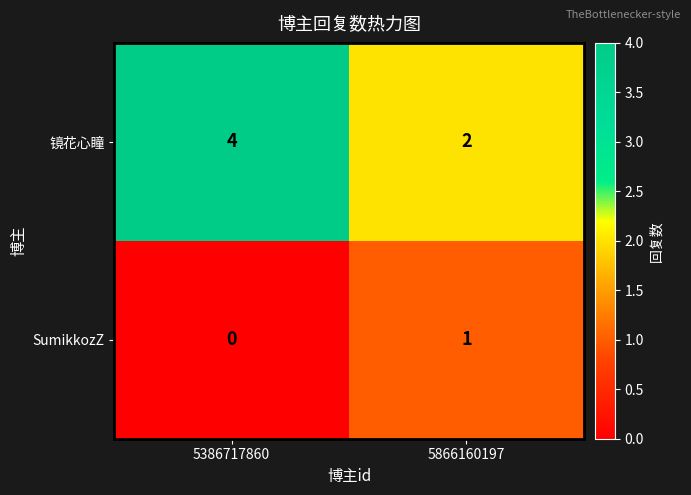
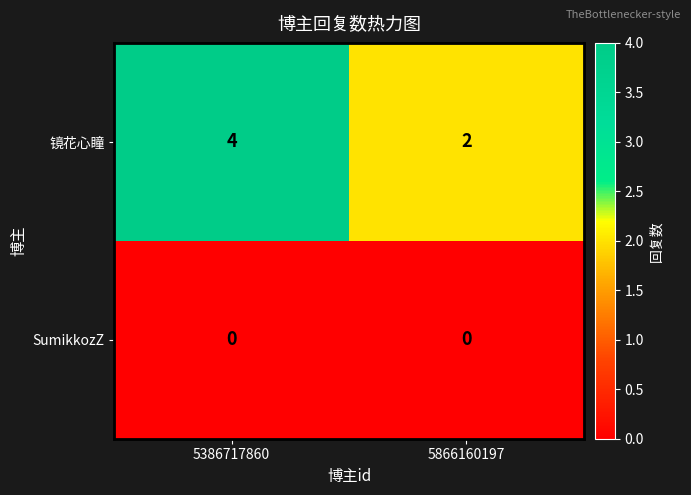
SumikkozZ, 5866160197: 1 -> 0
